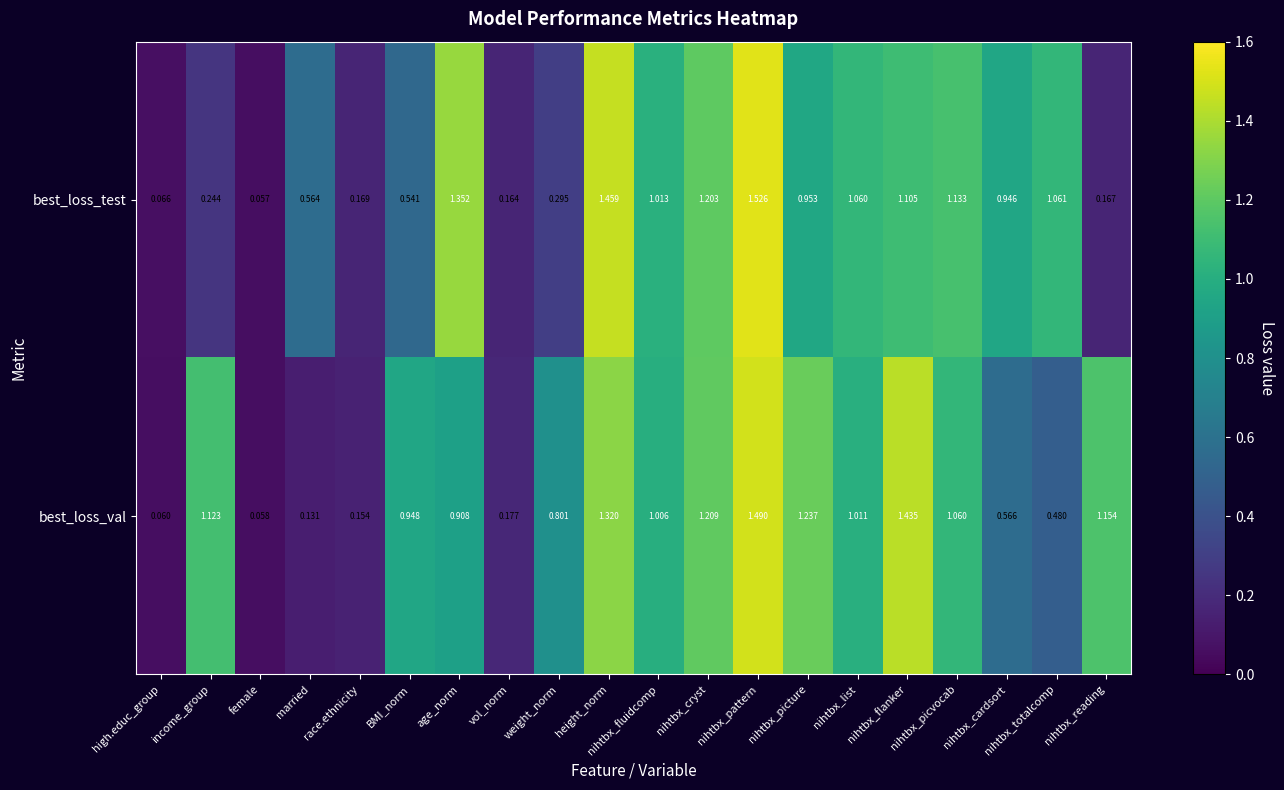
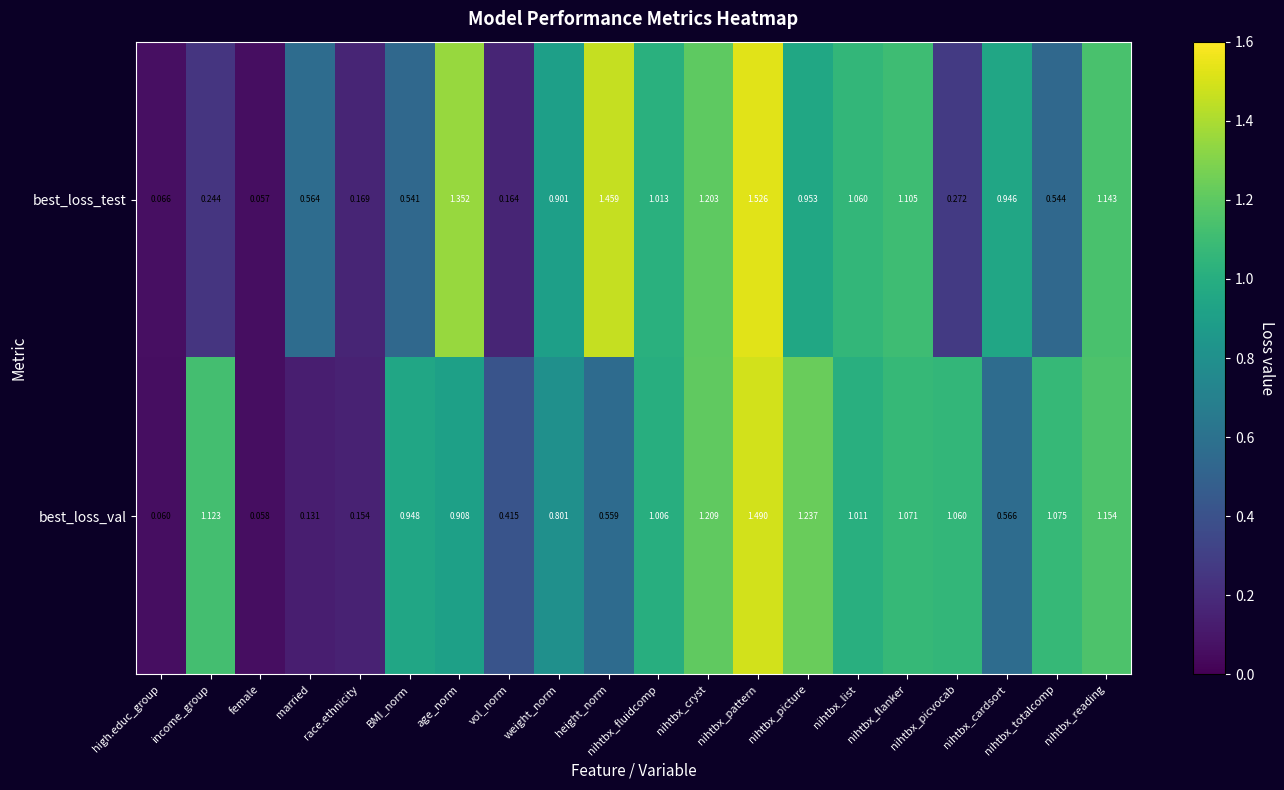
best_loss_test, weight_norm: 0.295 -> 0.901
best_loss_test, nihtbx_picvocab: 1.133 -> 0.272
best_loss_test, nihtbx_totalcomp: 1.061 -> 0.544
best_loss_test, nihtbx_reading: 0.167 -> 1.143
best_loss_val, vol_norm: 0.177 -> 0.415
best_loss_val, height_norm: 1.320 -> 0.559
best_loss_val, nihtbx_flanker: 1.435 -> 1.071
best_loss_val, nihtbx_totalcomp: 0.480 -> 1.075
